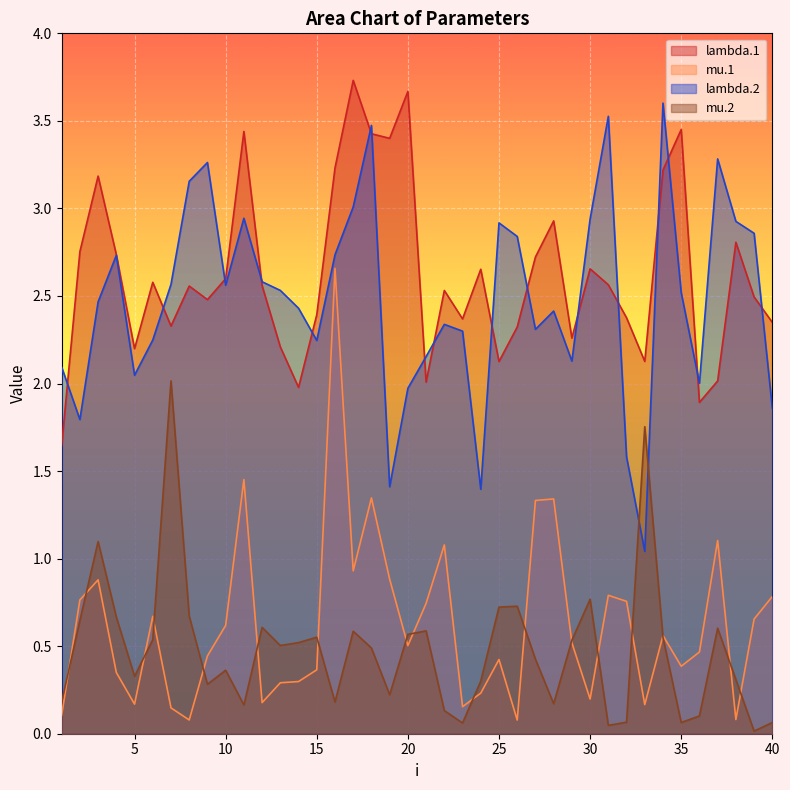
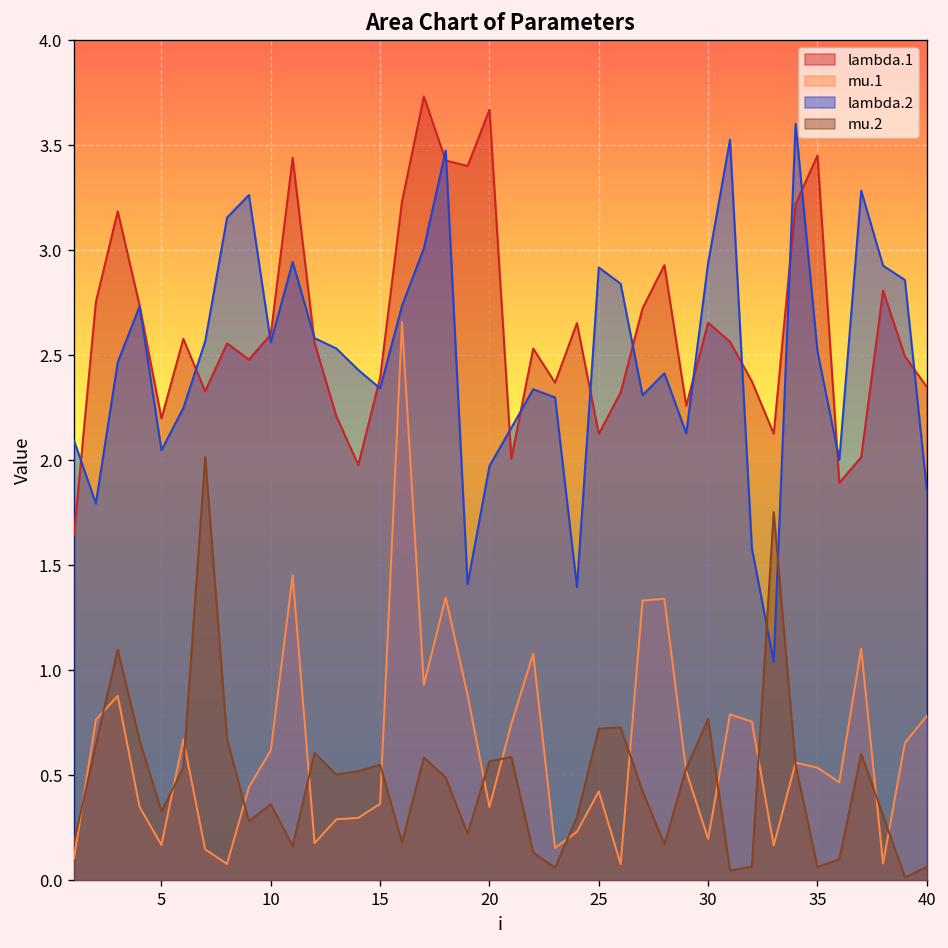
lambda.2, 15: 2.25 -> 2.34
mu.1, 20: 0.50 -> 0.35
mu.1, 35: 0.39 -> 0.54
